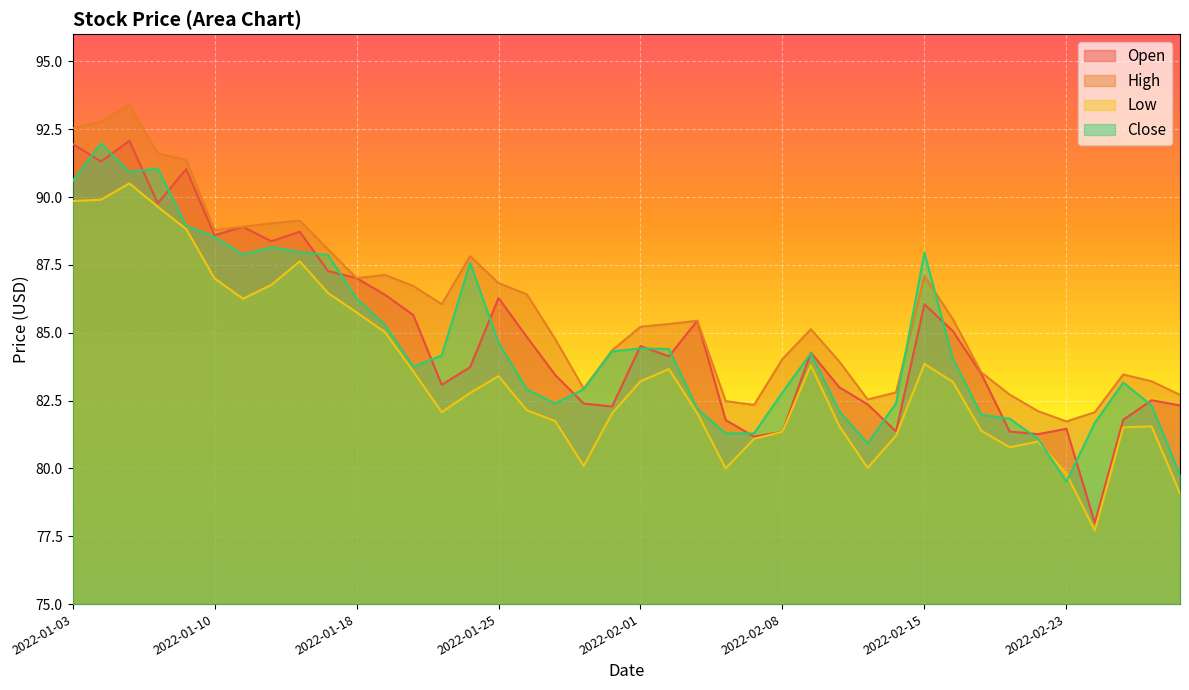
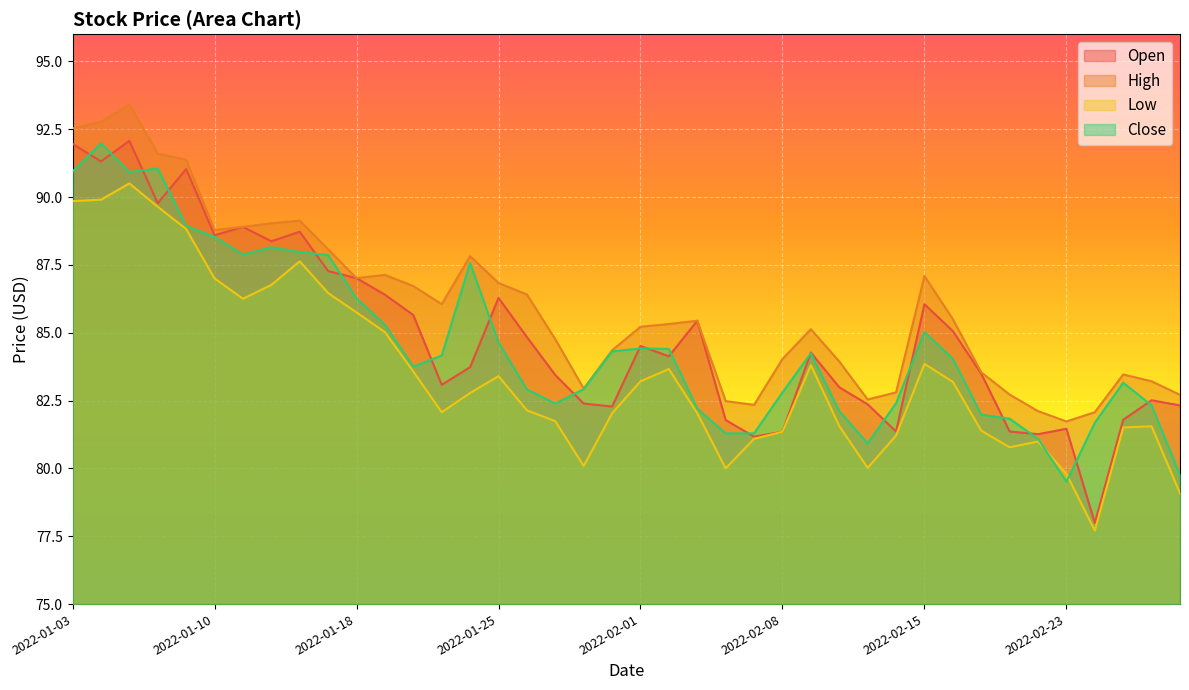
Close, 2022-01-03: 90.6 -> 90.9
Close, 2022-02-15: 88.0 -> 85.0
